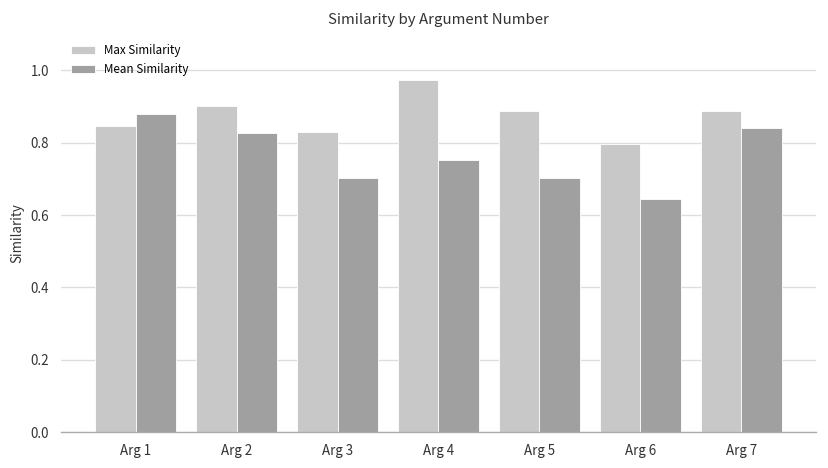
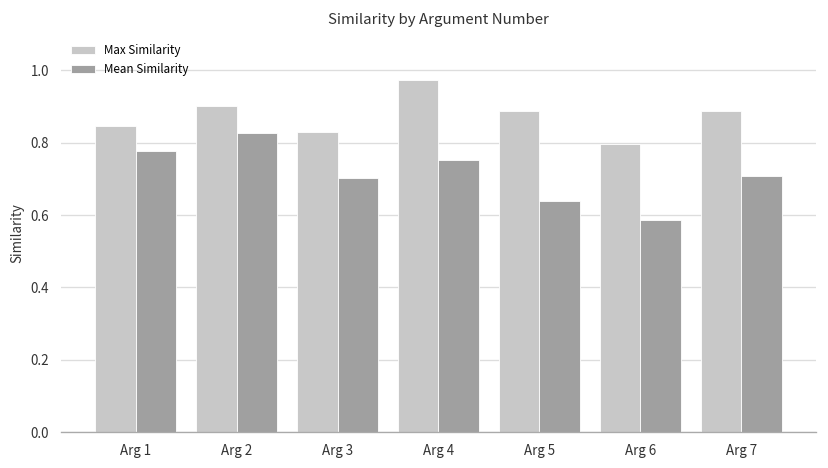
Mean Similarity, Arg 1: 0.88 -> 0.78
Mean Similarity, Arg 5: 0.70 -> 0.64
Mean Similarity, Arg 6: 0.65 -> 0.59
Mean Similarity, Arg 7: 0.84 -> 0.71
